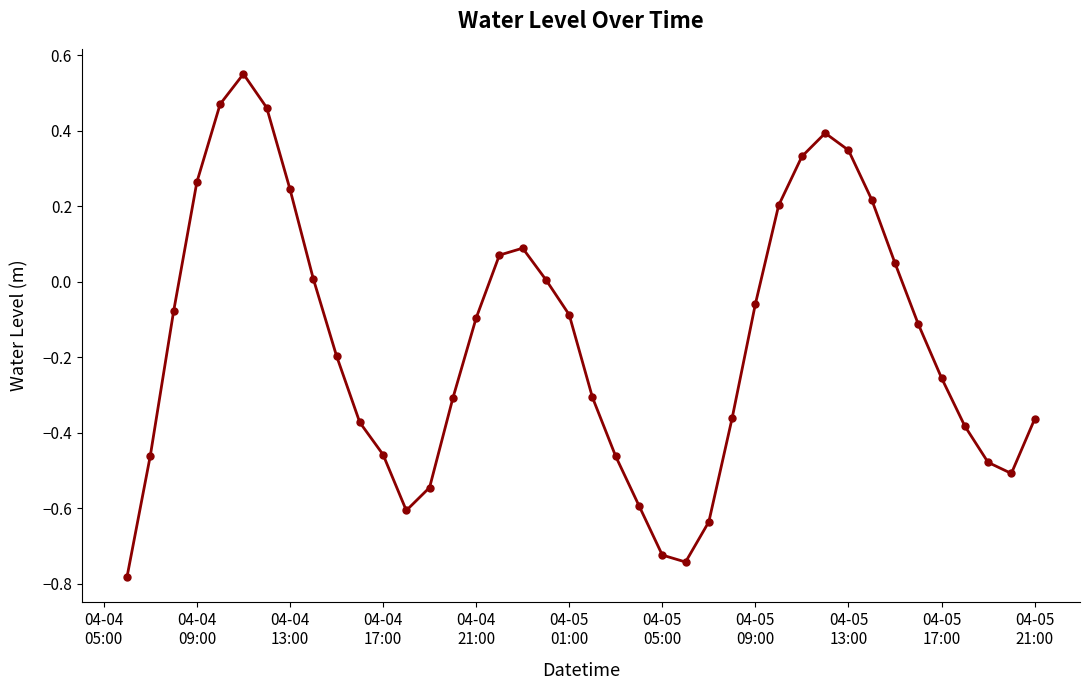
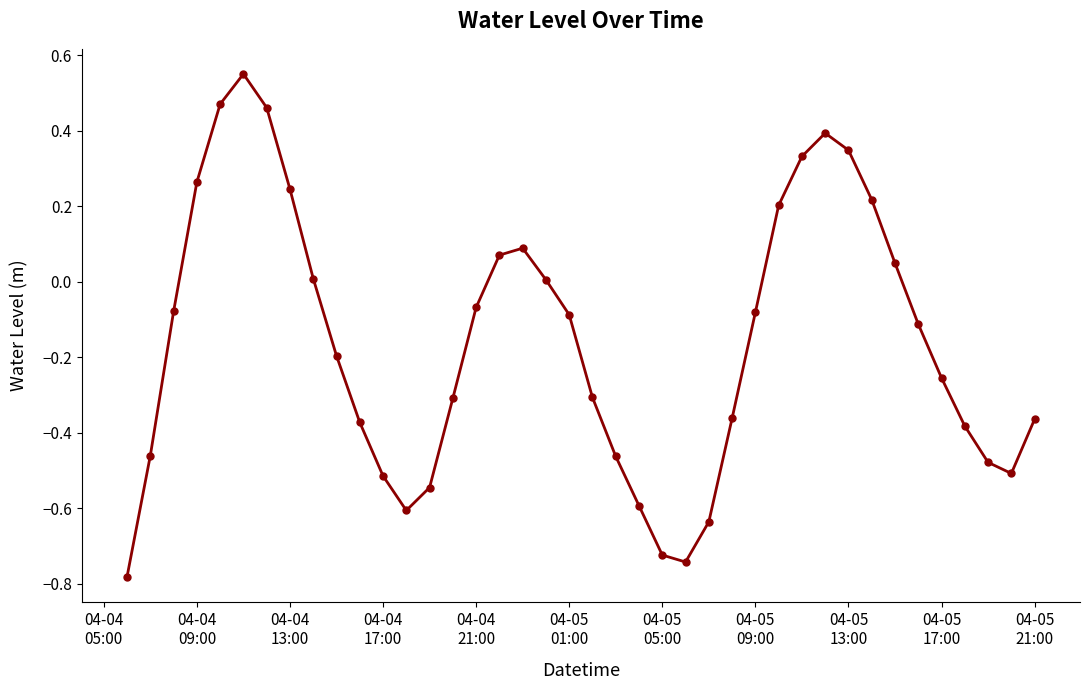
04-04 17:00: -0.46 -> -0.51
04-04 21:00: -0.10 -> -0.07
04-05 09:00: -0.06 -> -0.08
